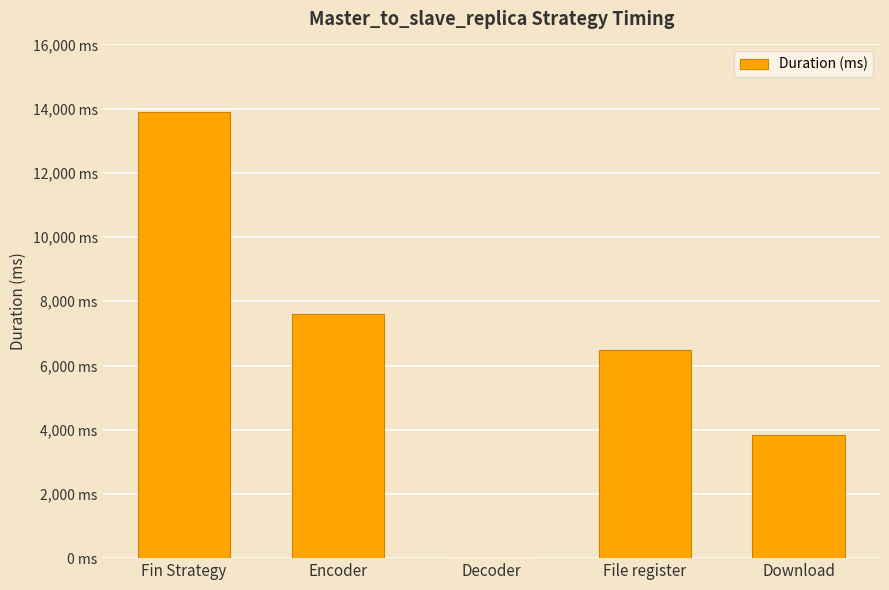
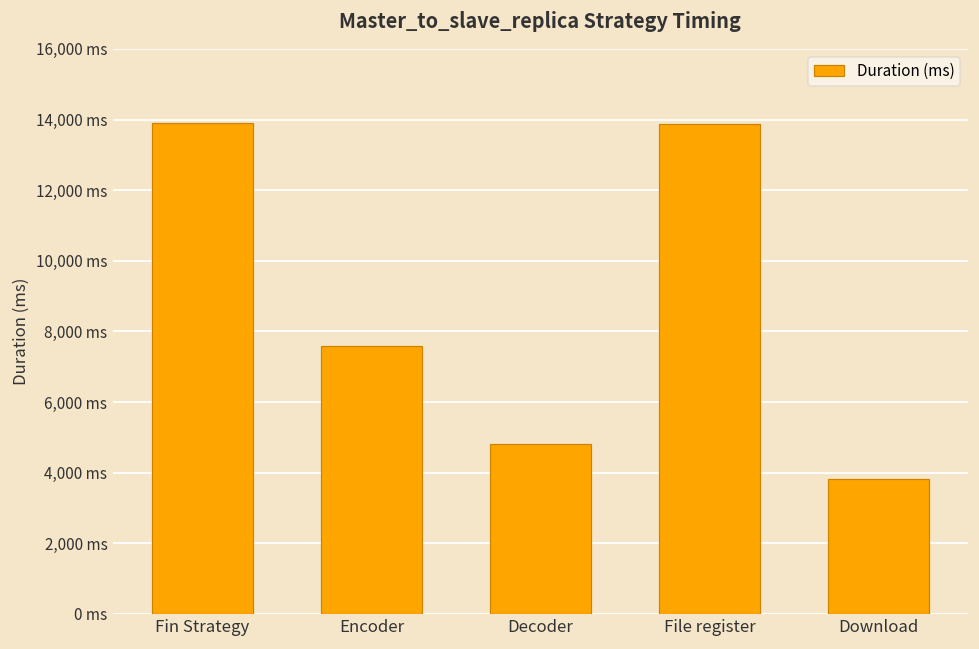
Decoder: 0 ms -> 4,800 ms
File register: 6,500 ms -> 13,900 ms
